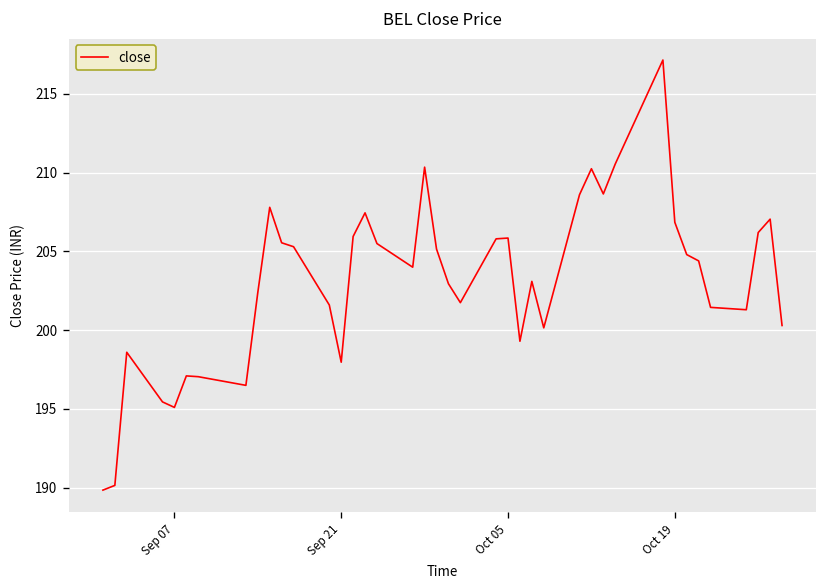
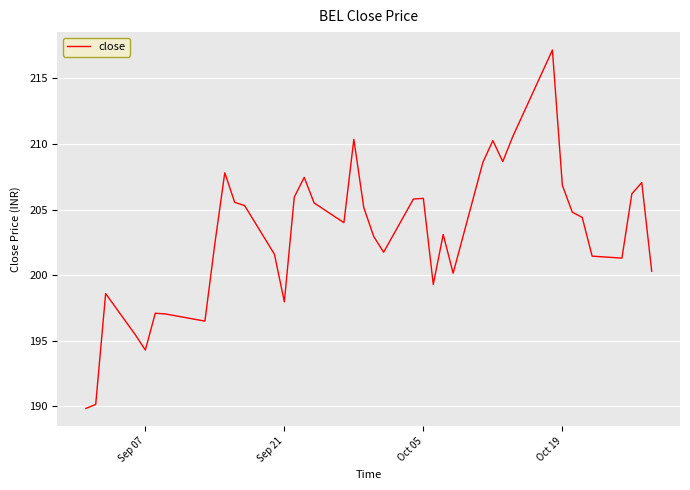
Sep 07: 195.1 -> 194.3
